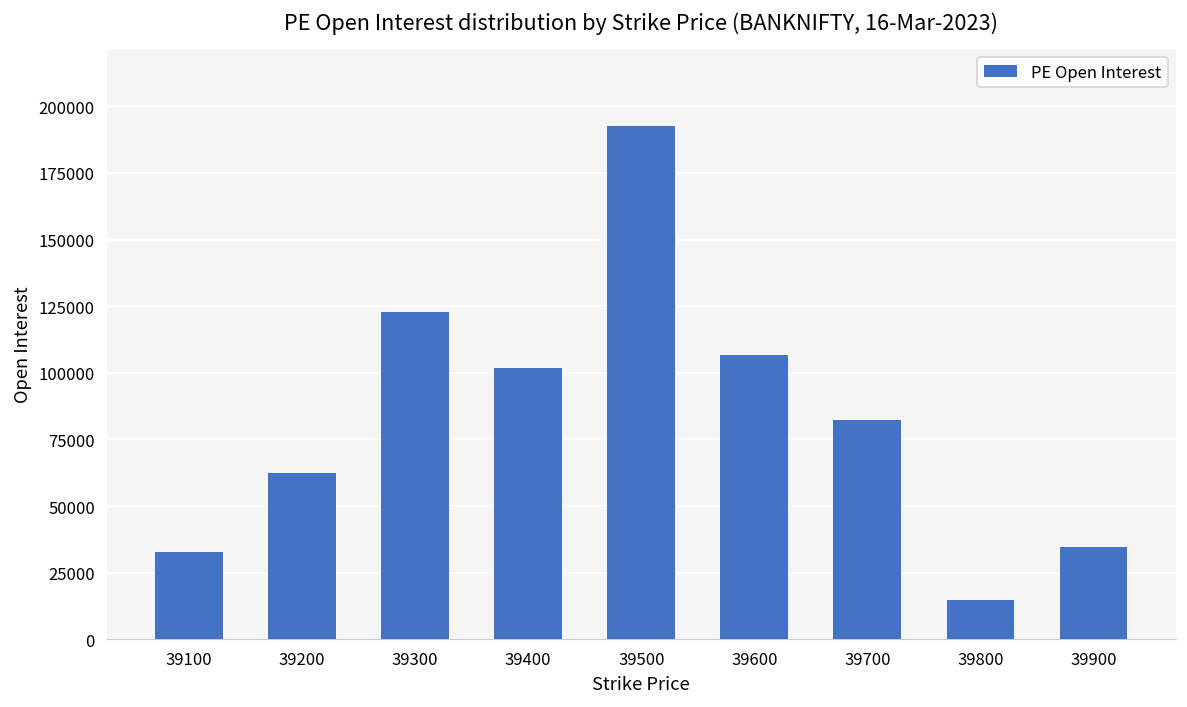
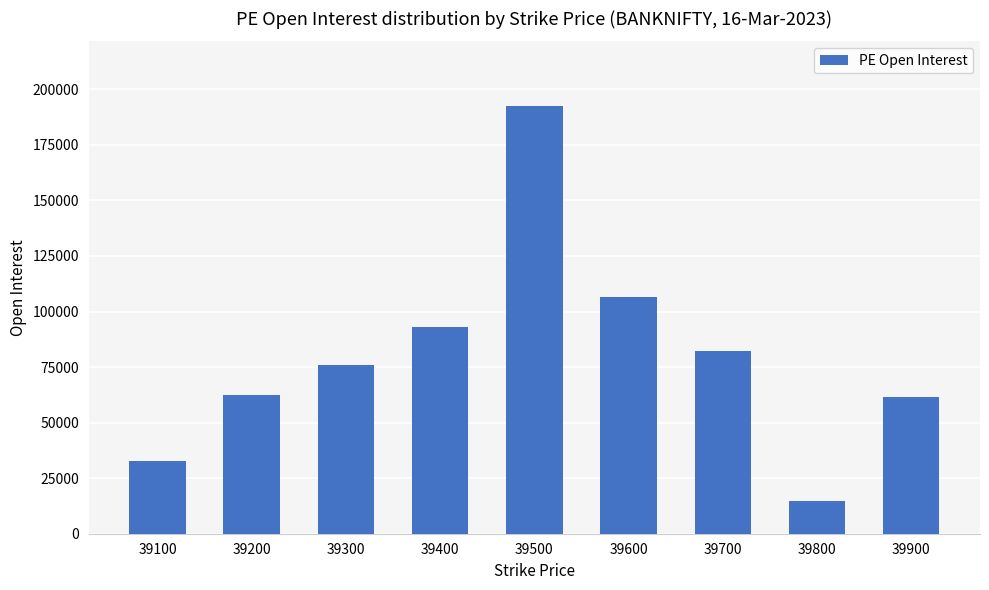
39300: 123000 -> 76000
39400: 102000 -> 93000
39900: 35000 -> 61000
